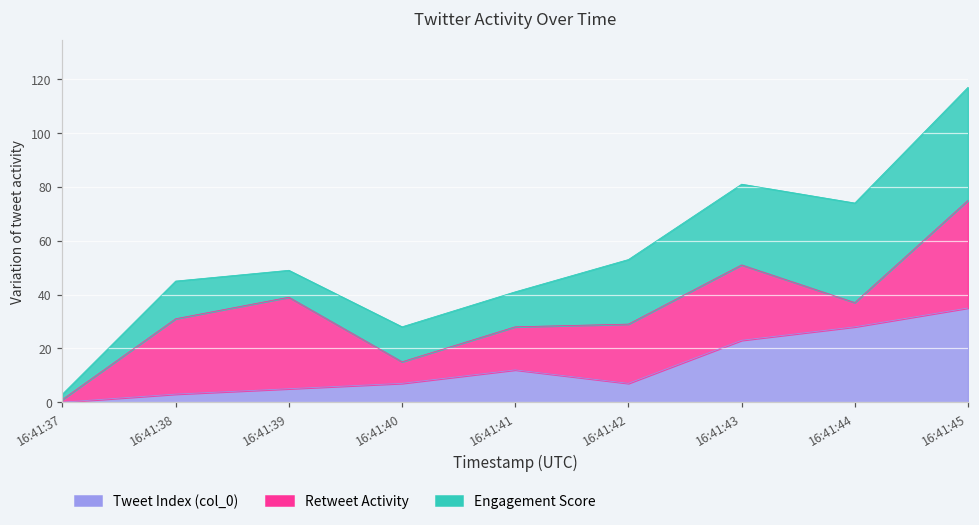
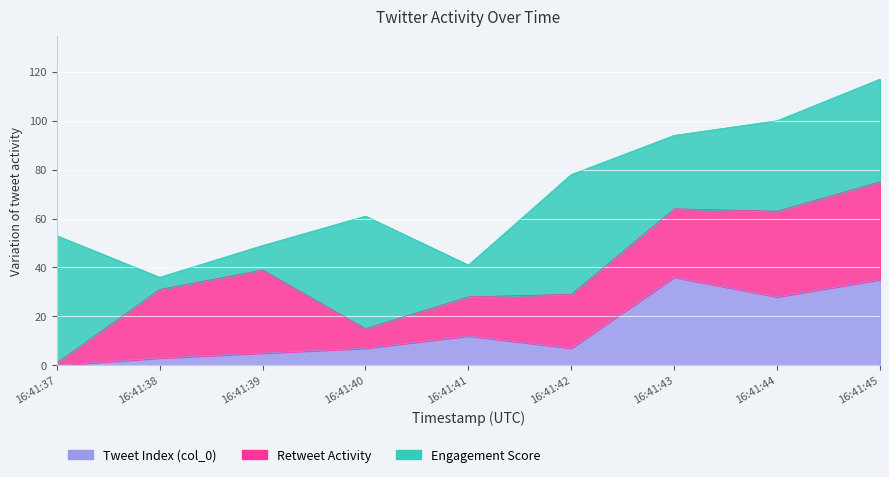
Engagement Score, 16:41:37: 2 -> 52
Engagement Score, 16:41:38: 14 -> 5
Engagement Score, 16:41:40: 13 -> 46
Engagement Score, 16:41:42: 24 -> 49
Tweet Index (col_0), 16:41:43: 23 -> 36
Retweet Activity, 16:41:44: 9 -> 35
